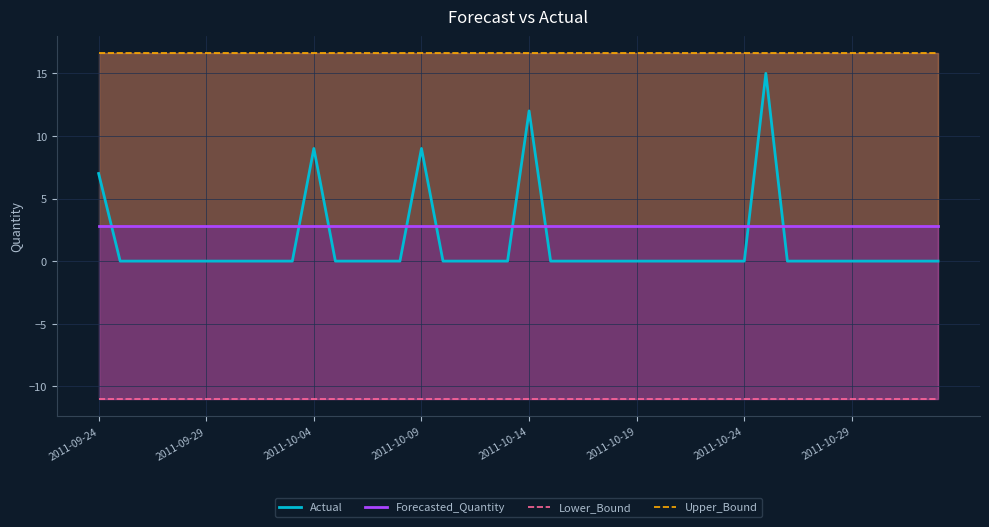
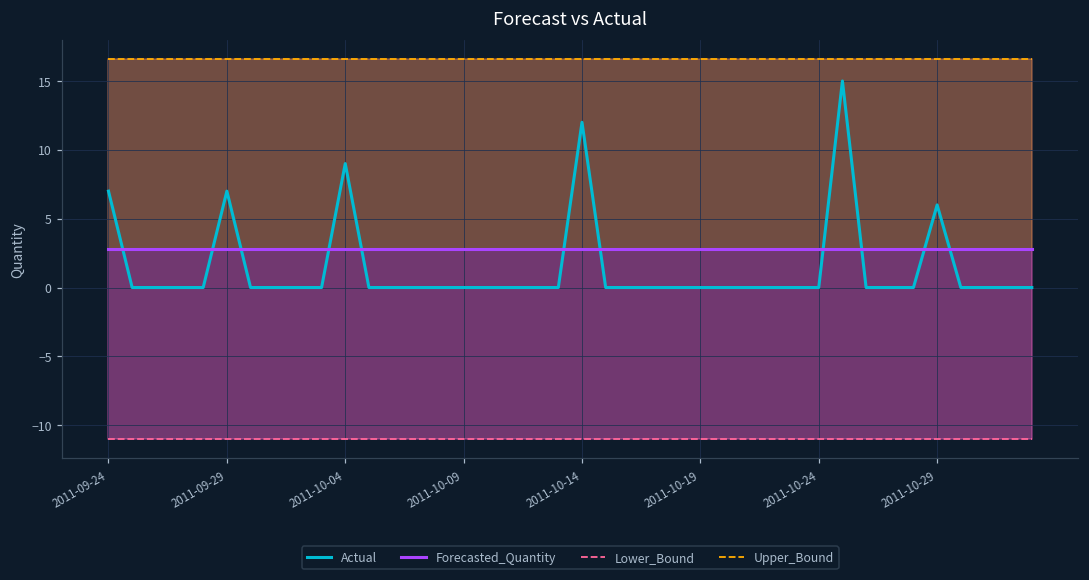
Actual, 2011-09-29: 0 -> 7
Actual, 2011-10-09: 9 -> 0
Actual, 2011-10-29: 0 -> 6
